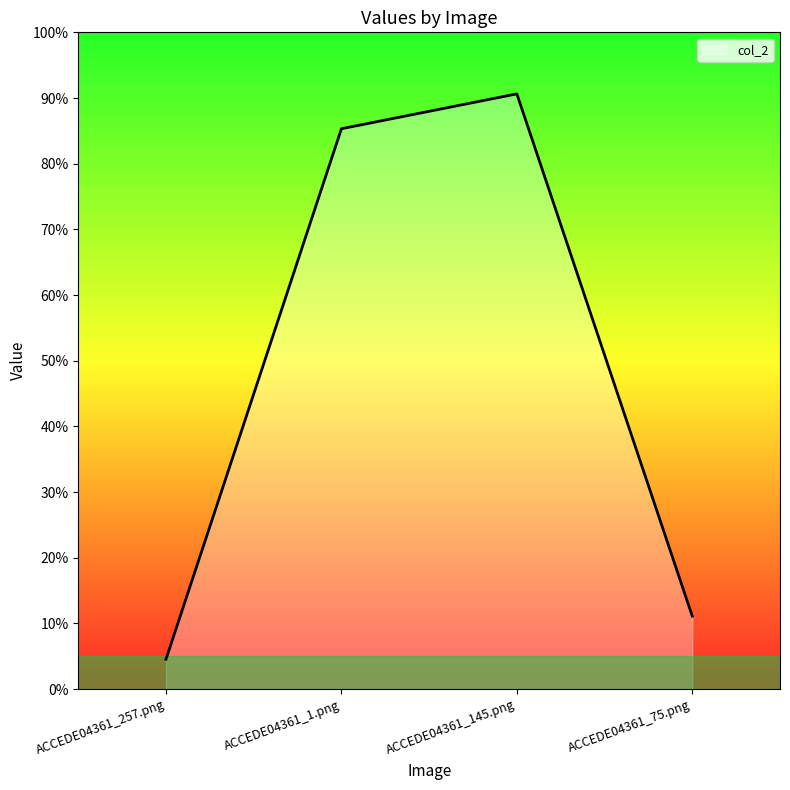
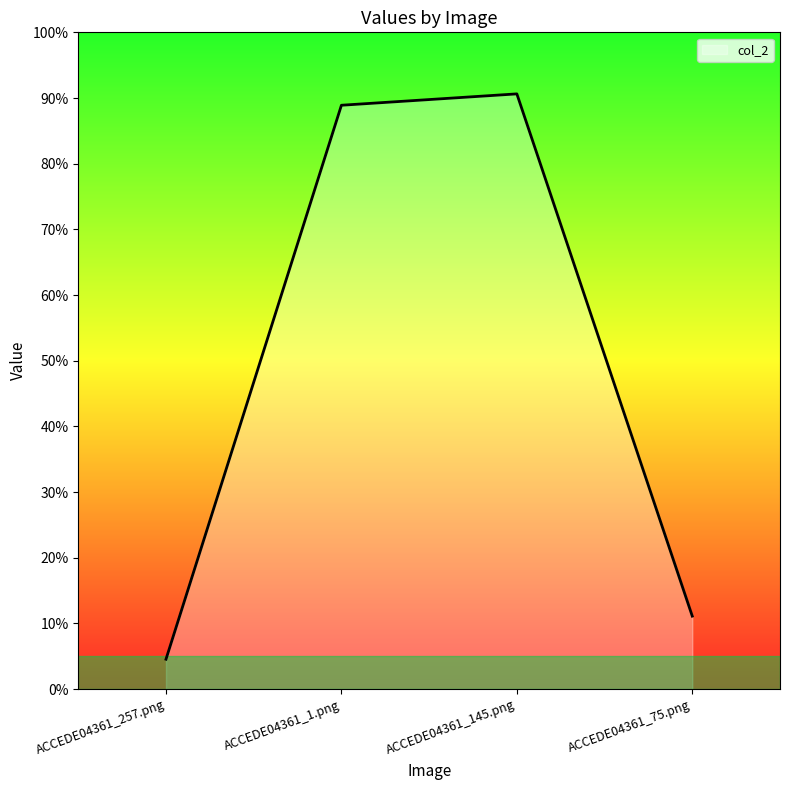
ACCEDE04361_1.png: 85% -> 89%
